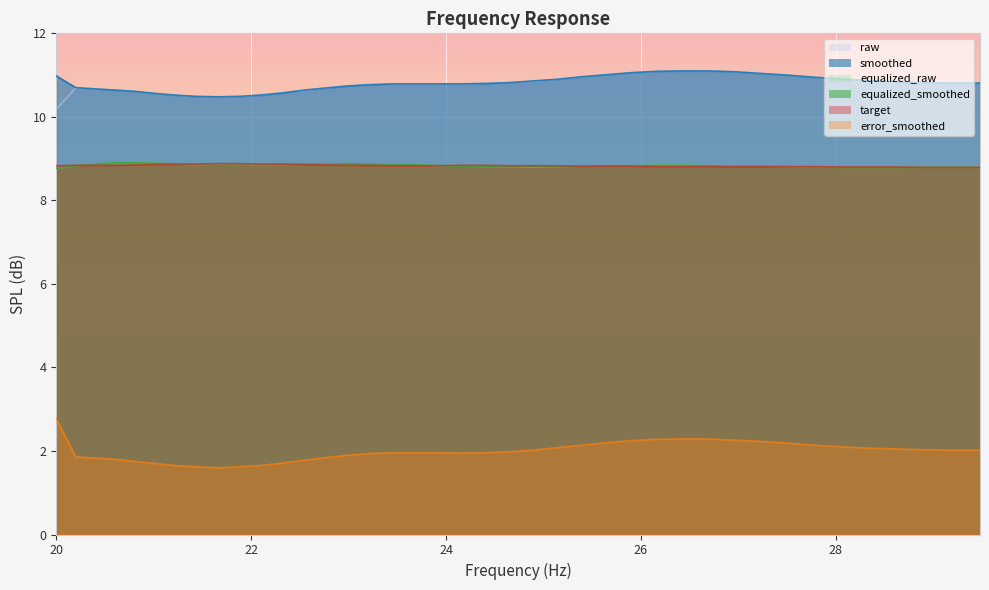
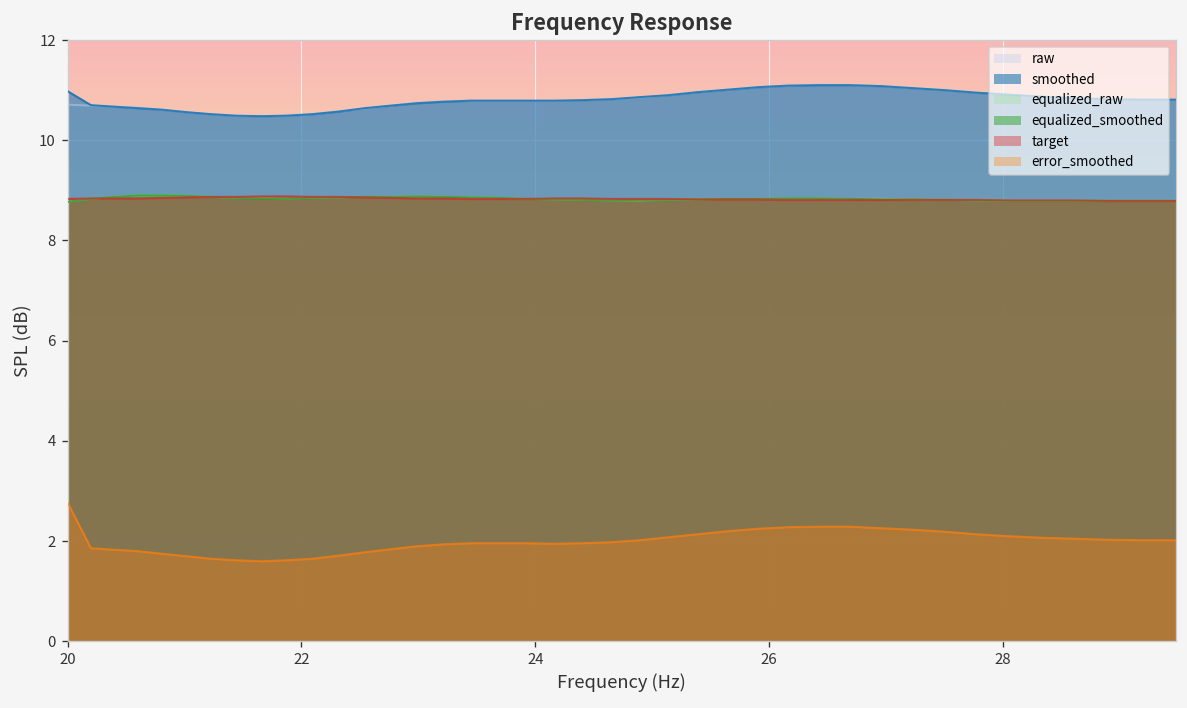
raw, 20: 10.2 -> 10.7
